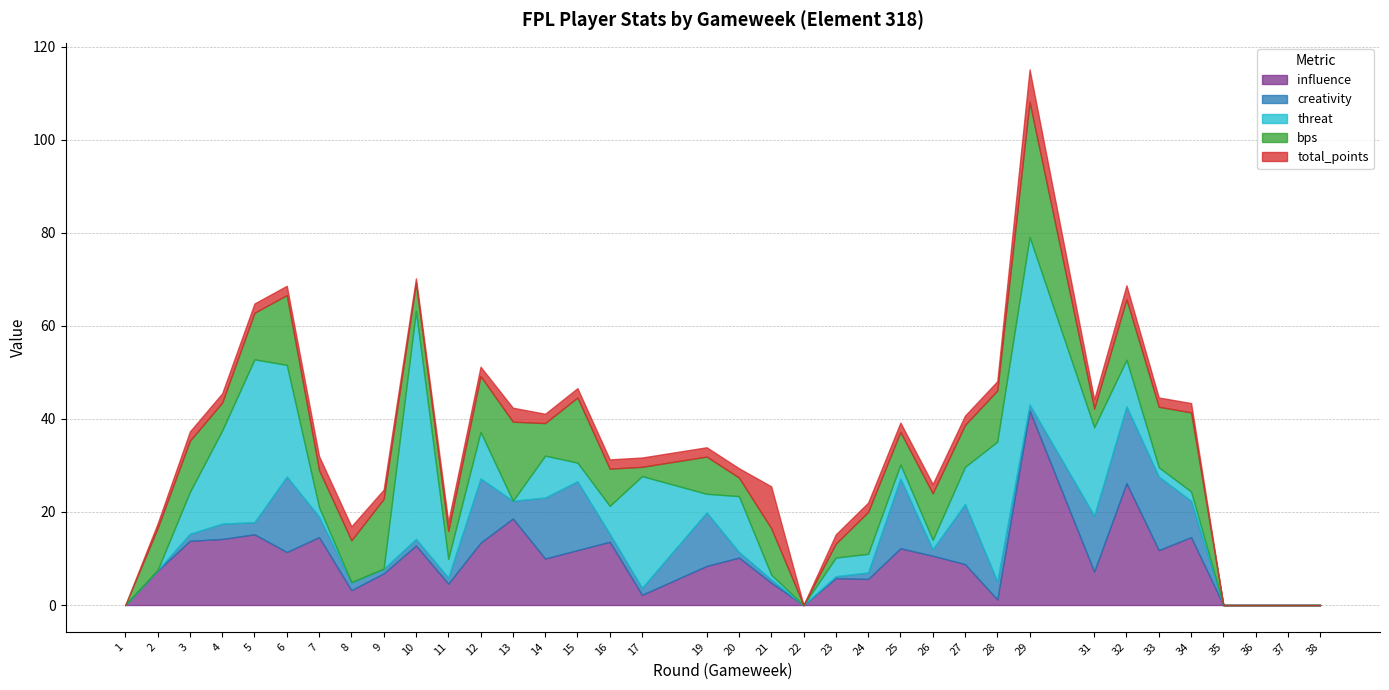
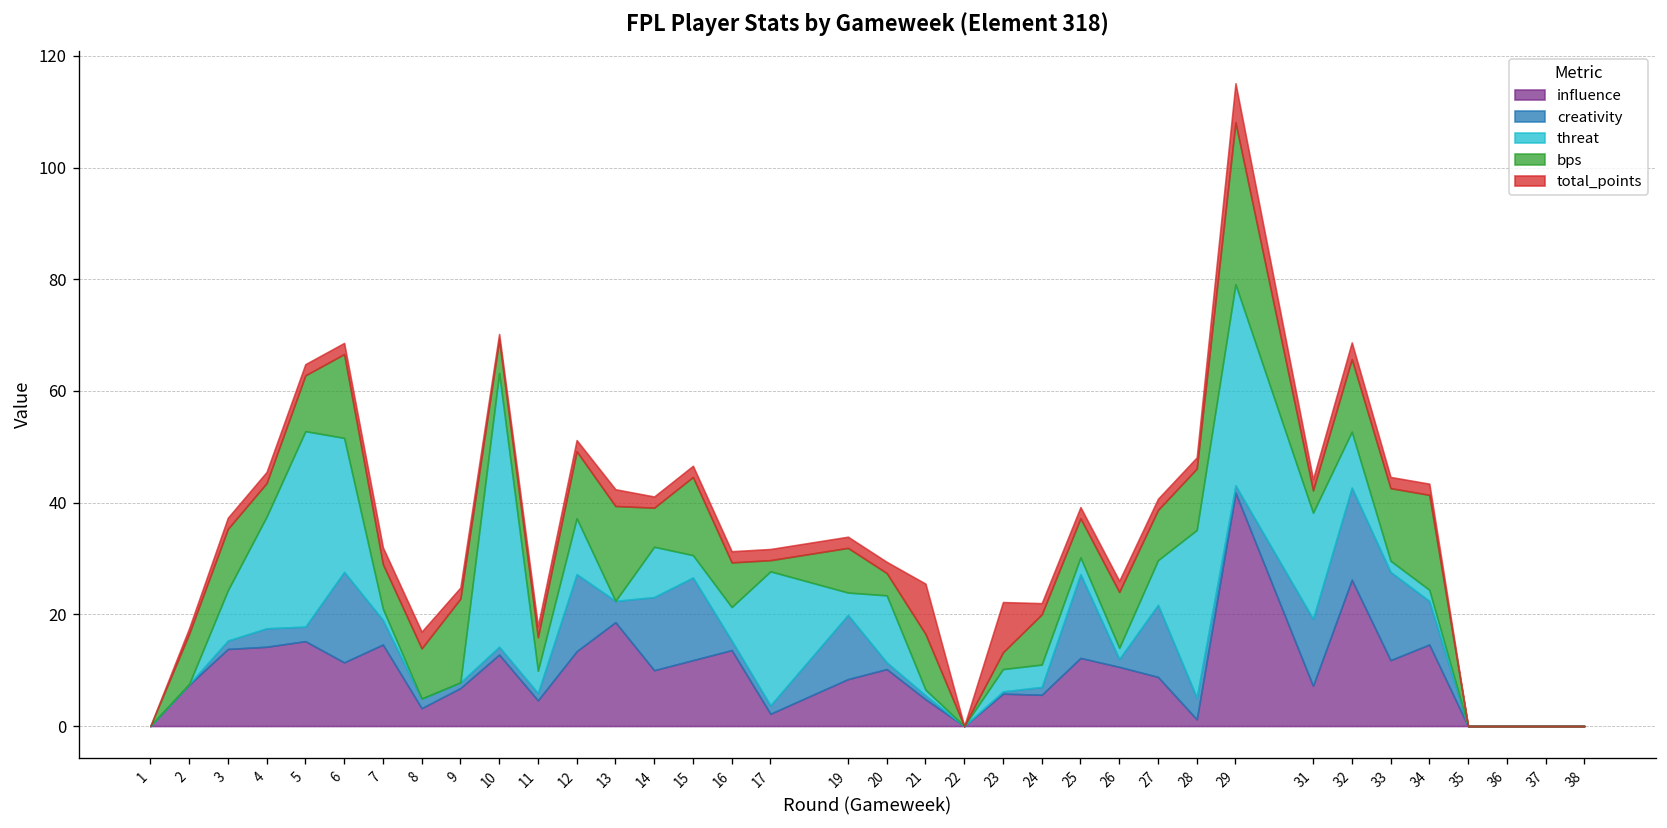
total_points, 23: 2 -> 9
